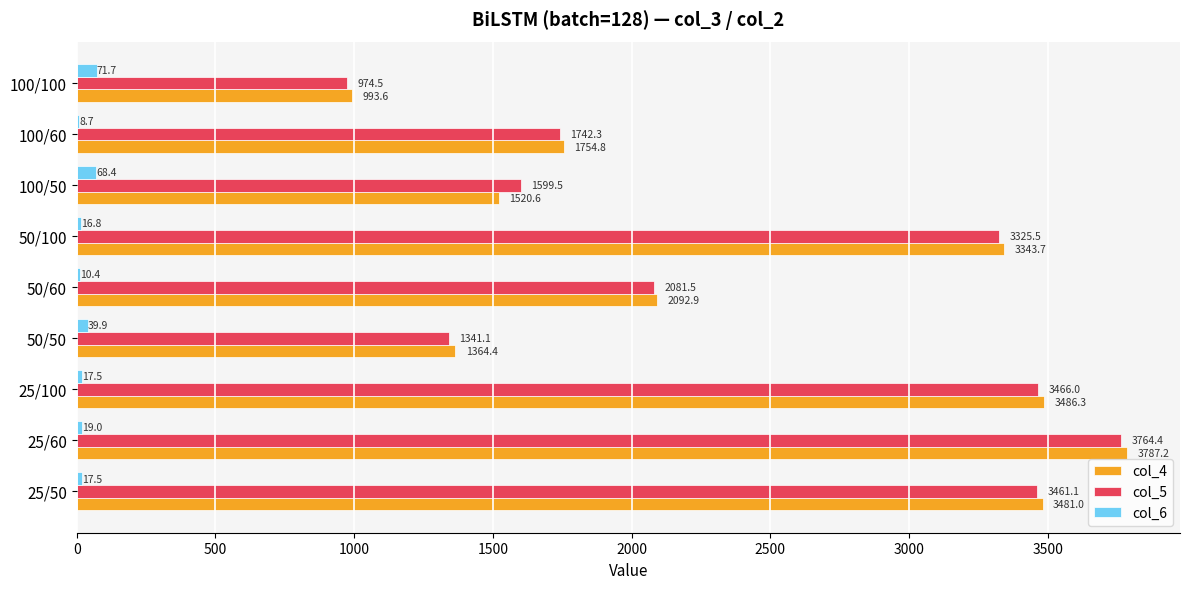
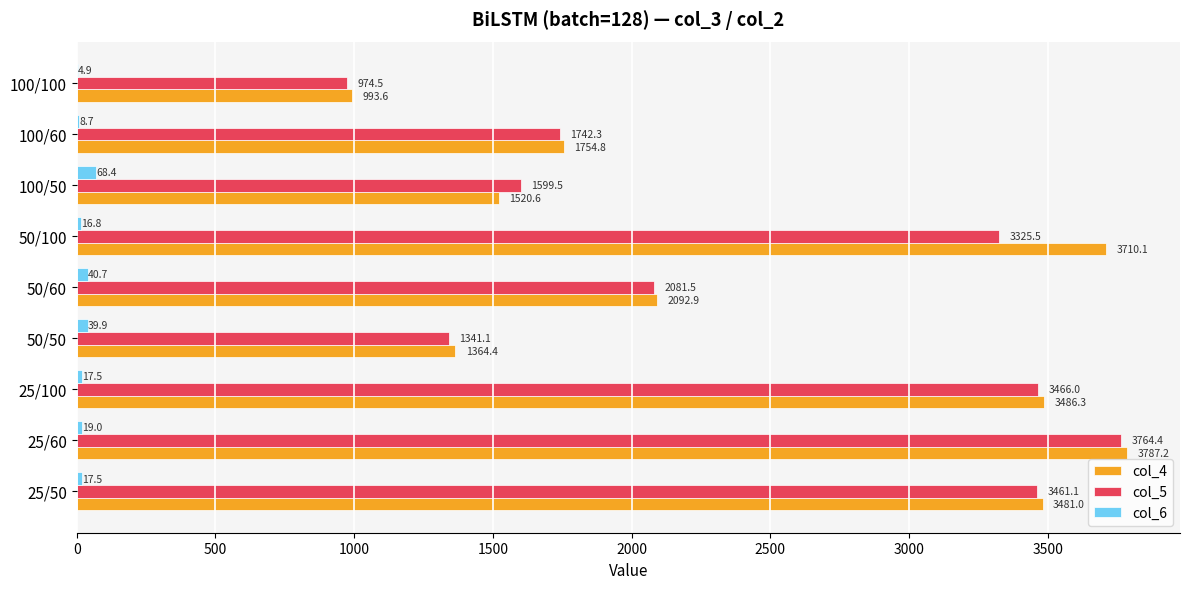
col_6, 100/100: 71.7 -> 4.9
col_4, 50/100: 3343.7 -> 3710.1
col_6, 50/60: 10.4 -> 40.7
